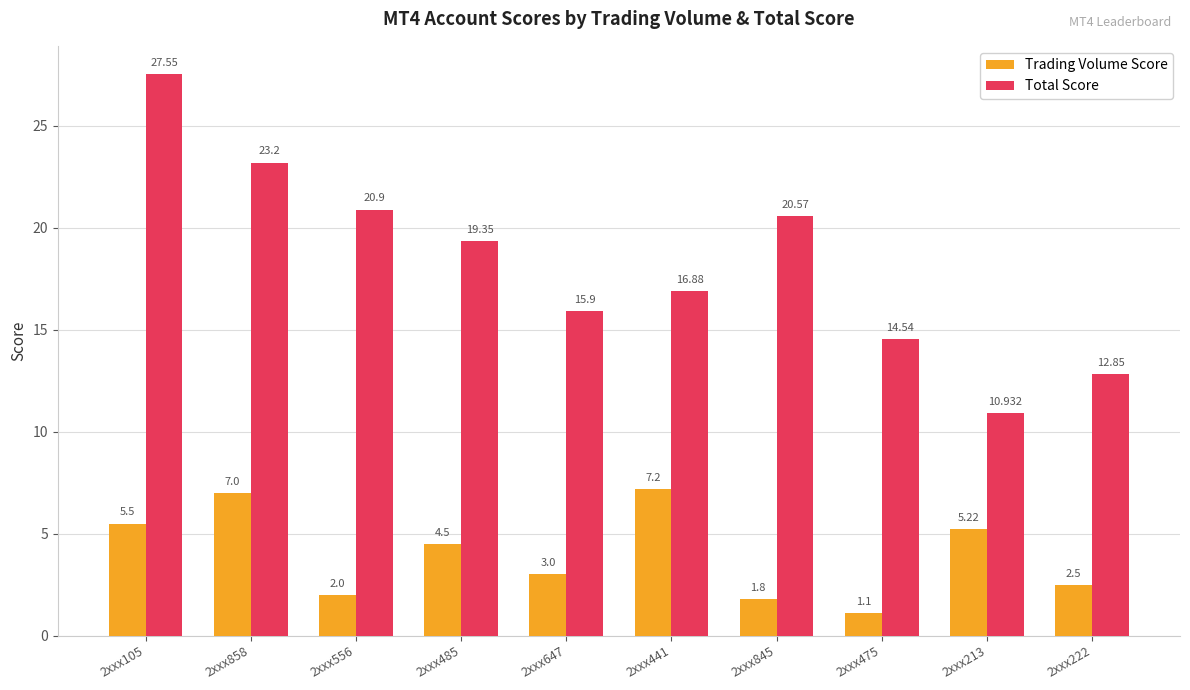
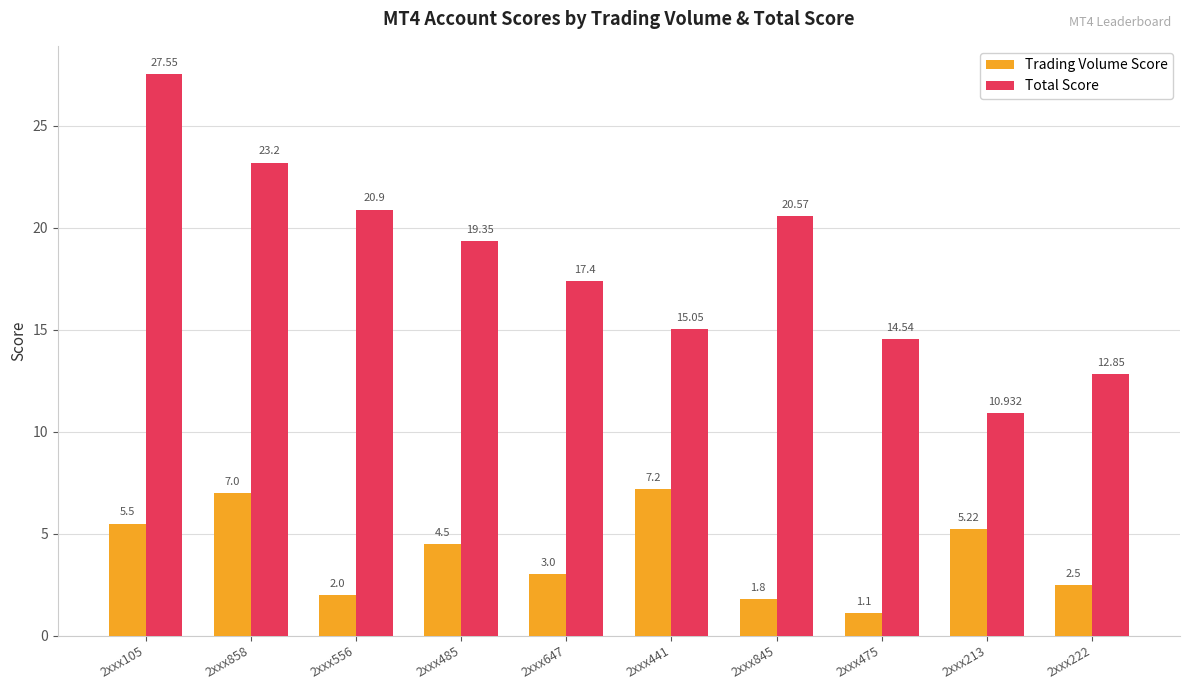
Total Score, 2xxx647: 15.9 -> 17.4
Total Score, 2xxx441: 16.88 -> 15.05
